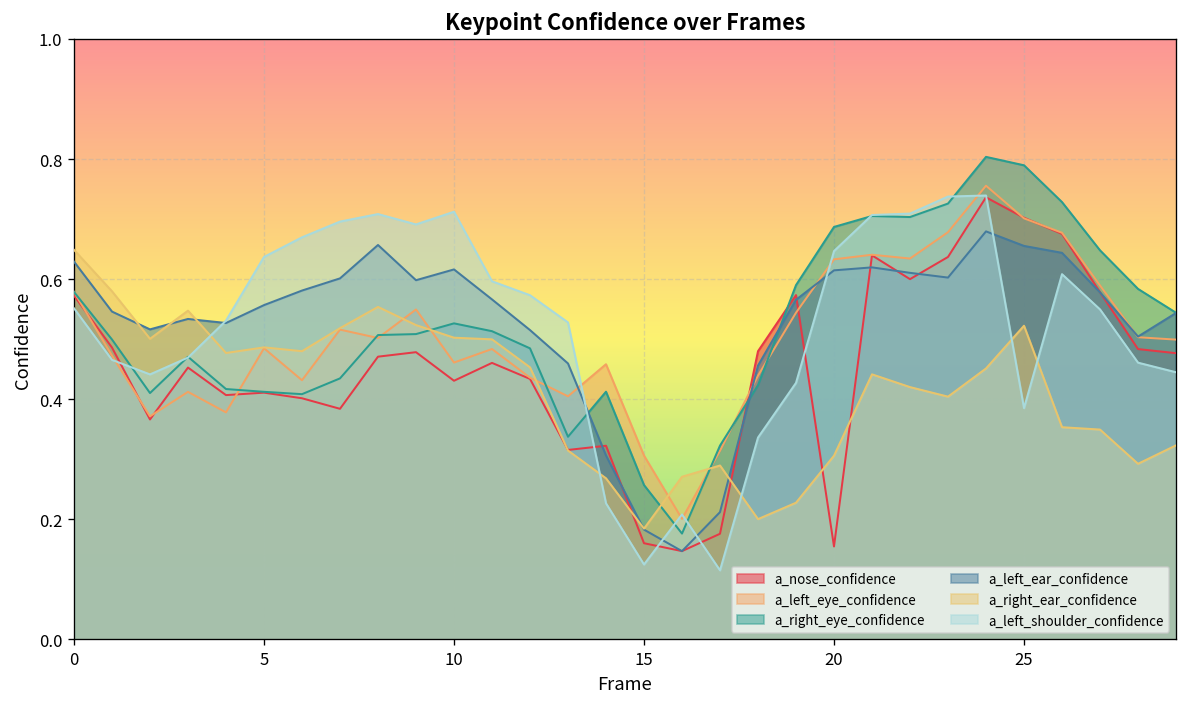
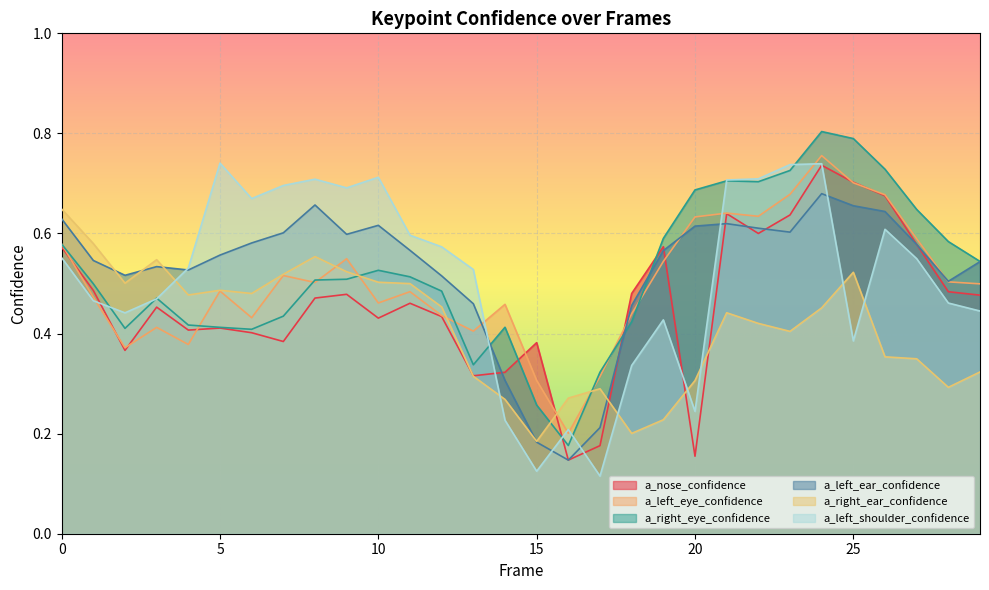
a_left_shoulder_confidence, 5: 0.64 -> 0.74
a_nose_confidence, 15: 0.16 -> 0.38
a_left_shoulder_confidence, 20: 0.65 -> 0.24
